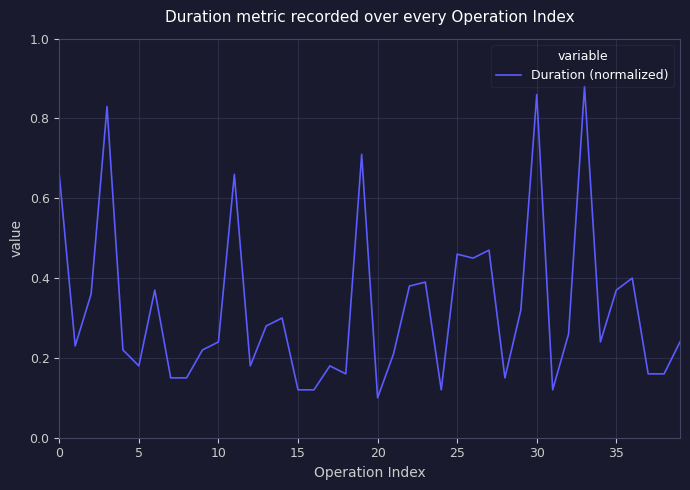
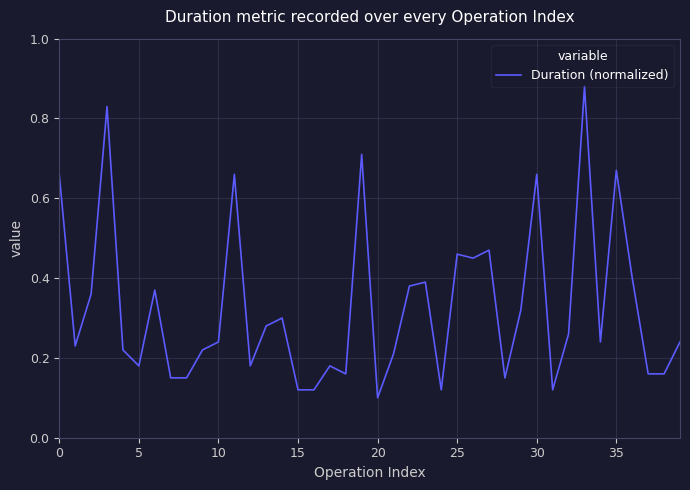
30: 0.86 -> 0.66
35: 0.37 -> 0.67
